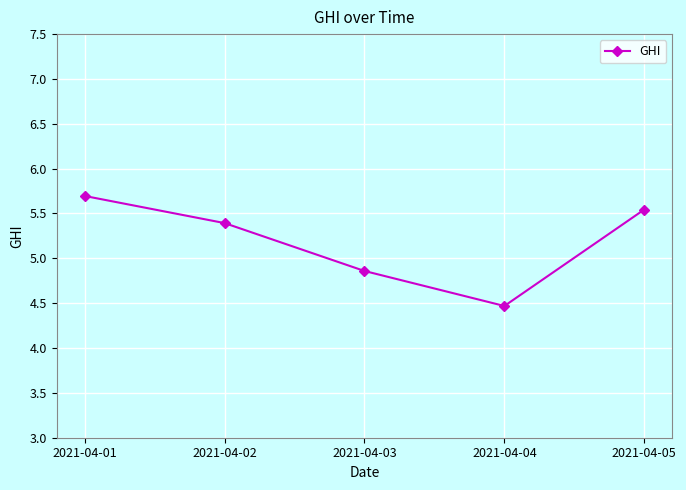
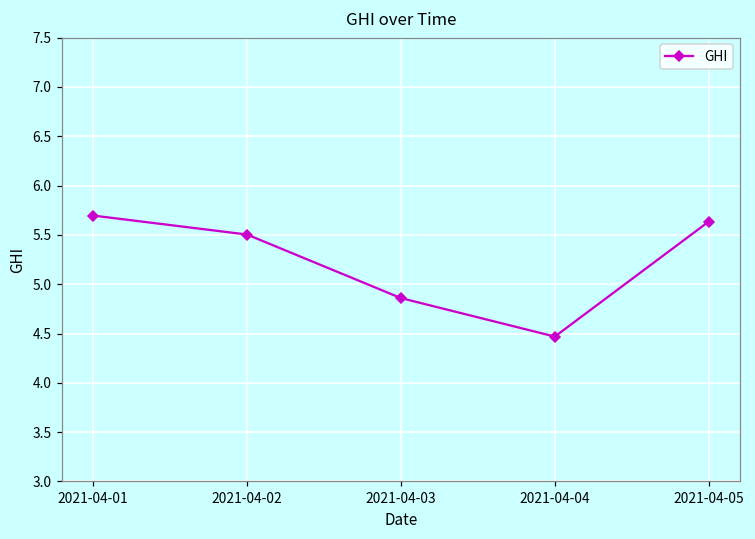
2021-04-02: 5.4 -> 5.5
2021-04-05: 5.5 -> 5.6
